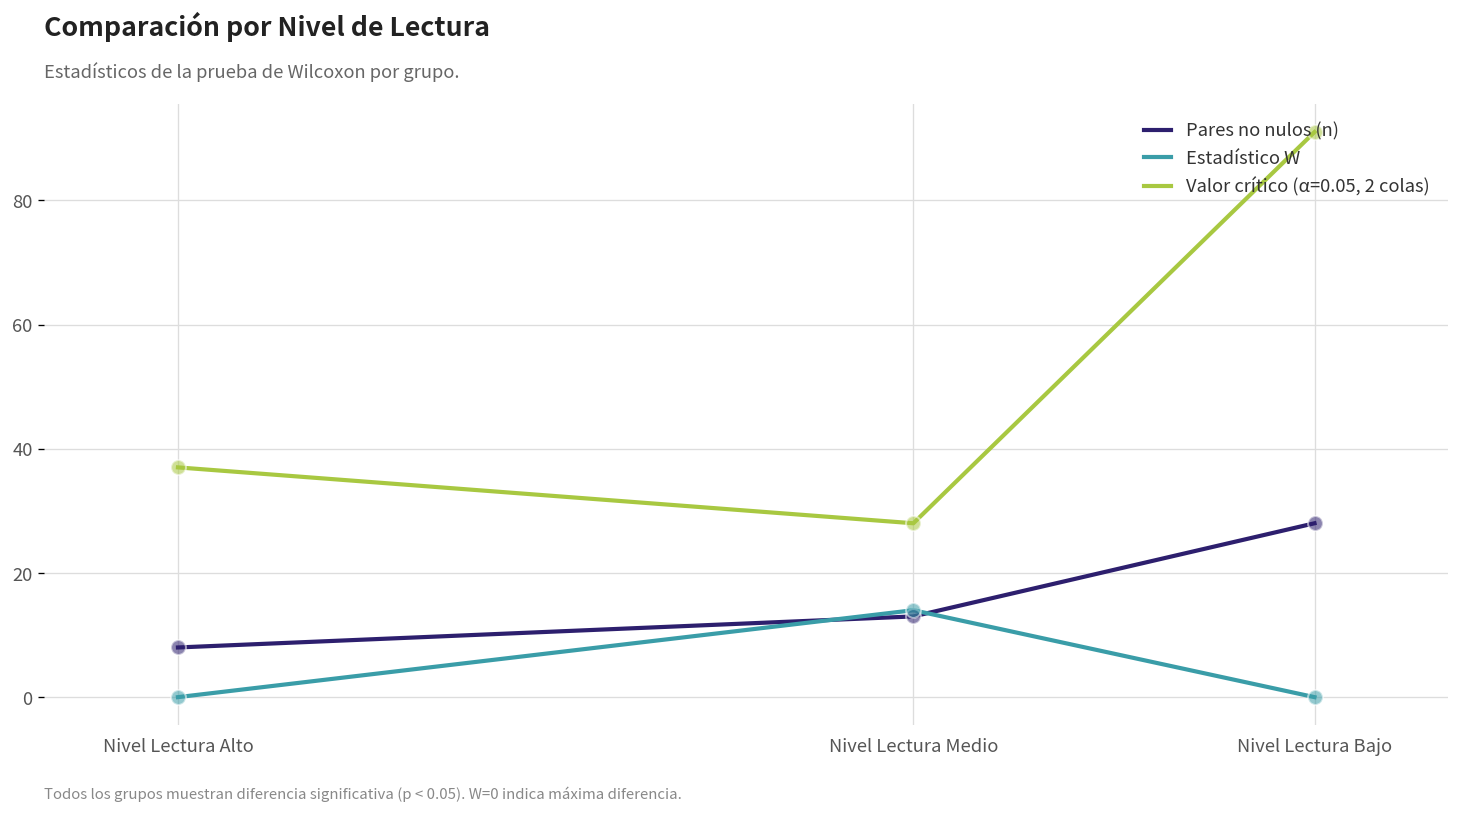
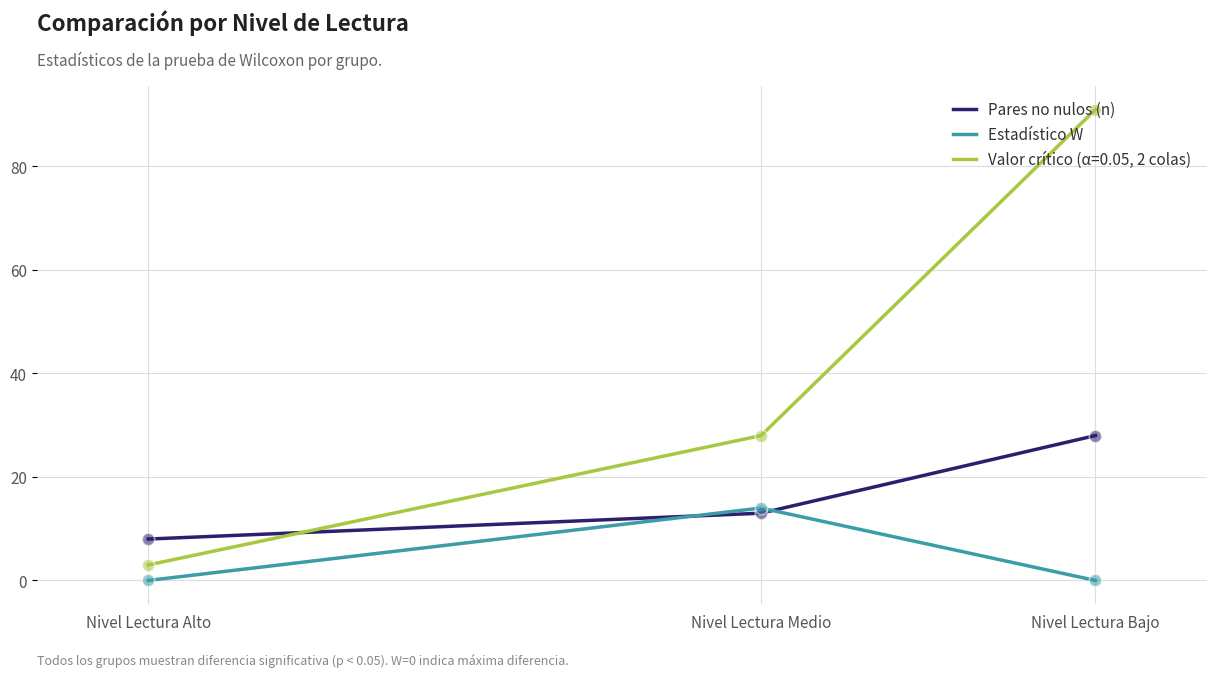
Valor crítico (α=0.05, 2 colas), Nivel Lectura Alto: 37 -> 3
